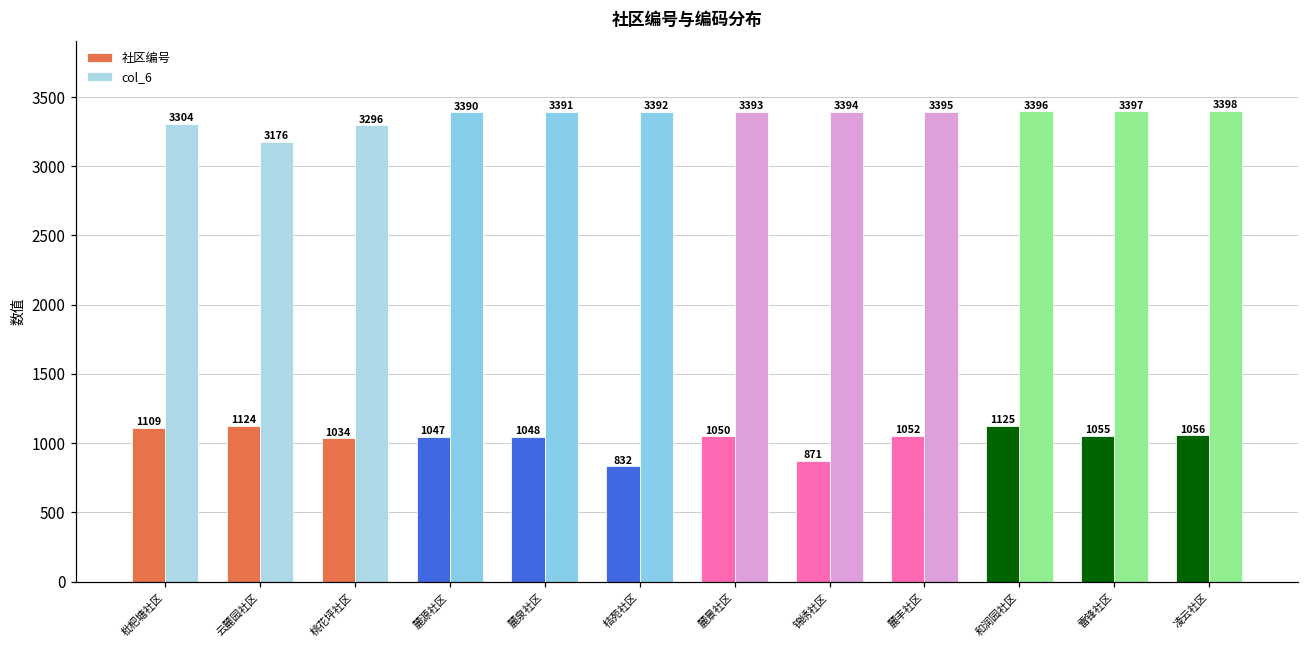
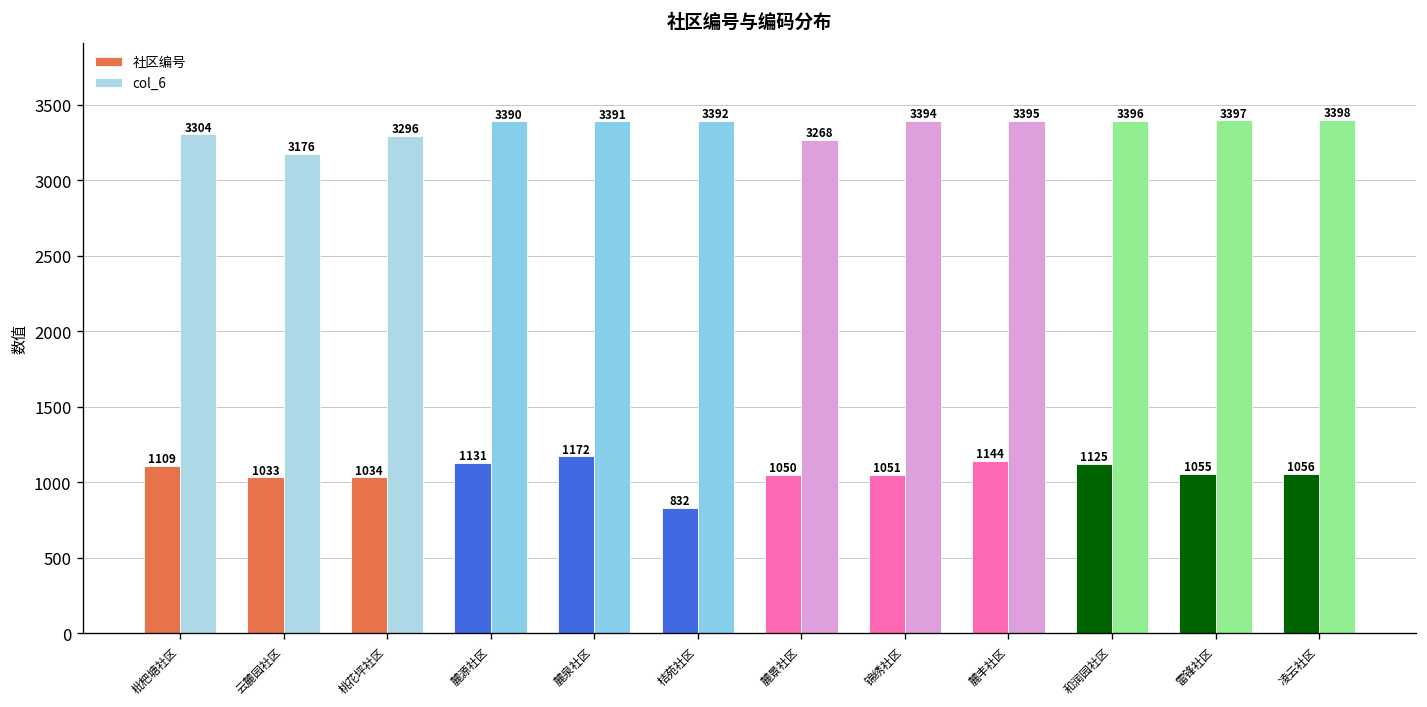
社区编号, 云麓园社区: 1124 -> 1033
社区编号, 麓源社区: 1047 -> 1131
社区编号, 麓泉社区: 1048 -> 1172
col_6, 麓景社区: 3393 -> 3268
社区编号, 锦绣社区: 871 -> 1051
社区编号, 麓丰社区: 1052 -> 1144
